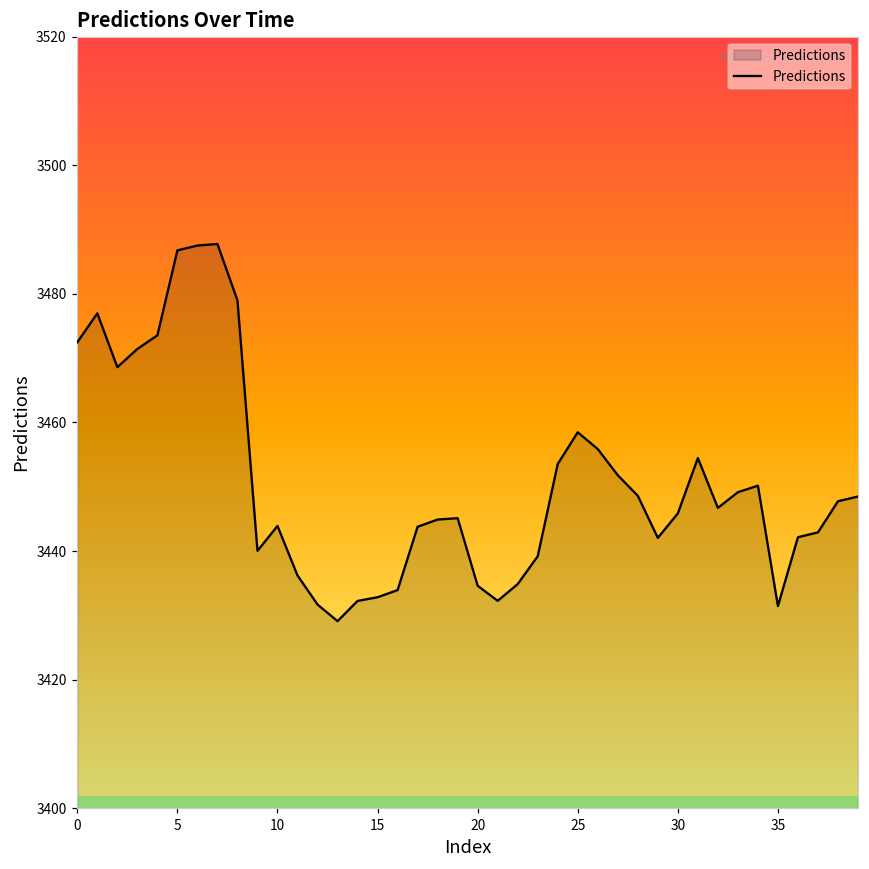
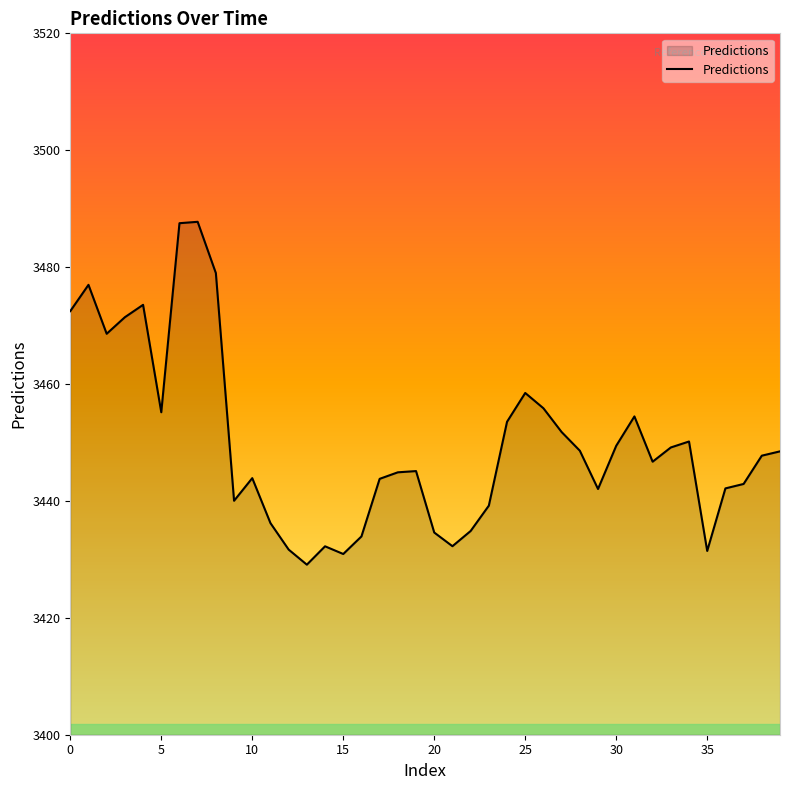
5: 3487 -> 3455
15: 3433 -> 3431
30: 3446 -> 3449
